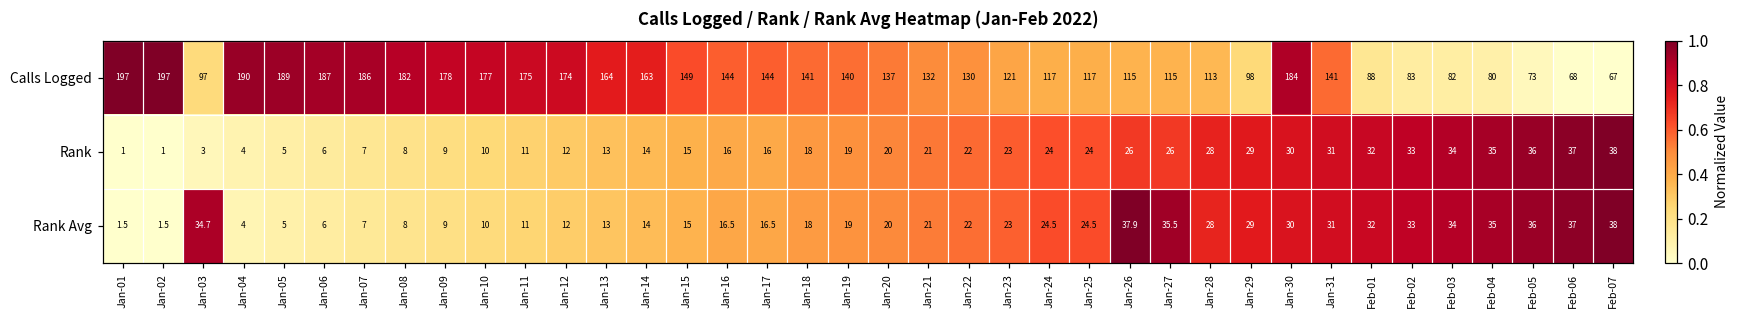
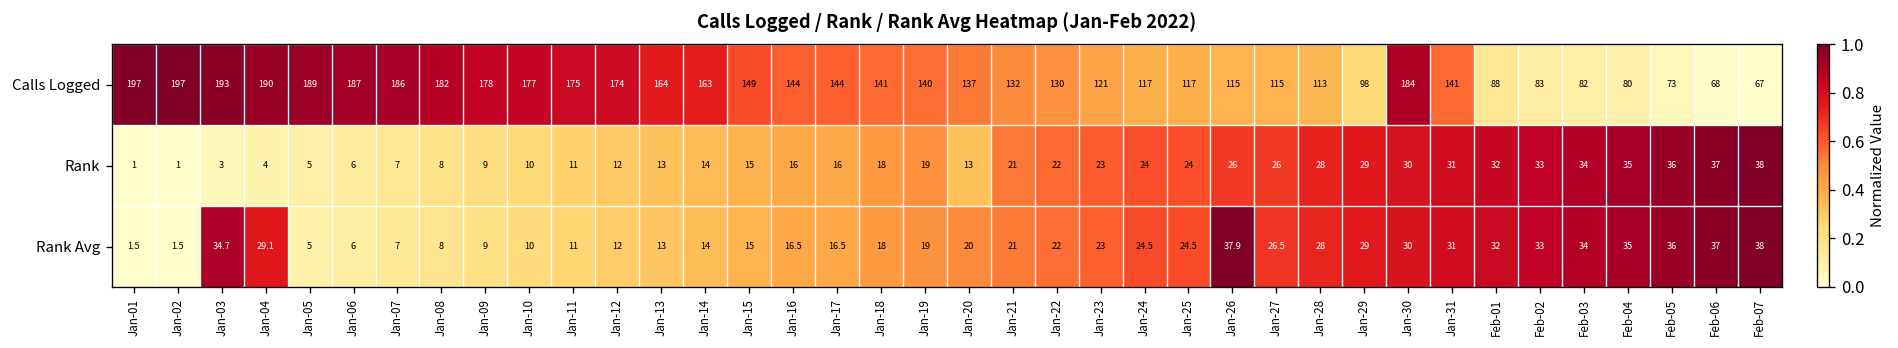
Calls Logged, Jan-03: 97 -> 193
Rank, Jan-20: 20 -> 13
Rank Avg, Jan-04: 4 -> 29.1
Rank Avg, Jan-27: 35.5 -> 26.5
